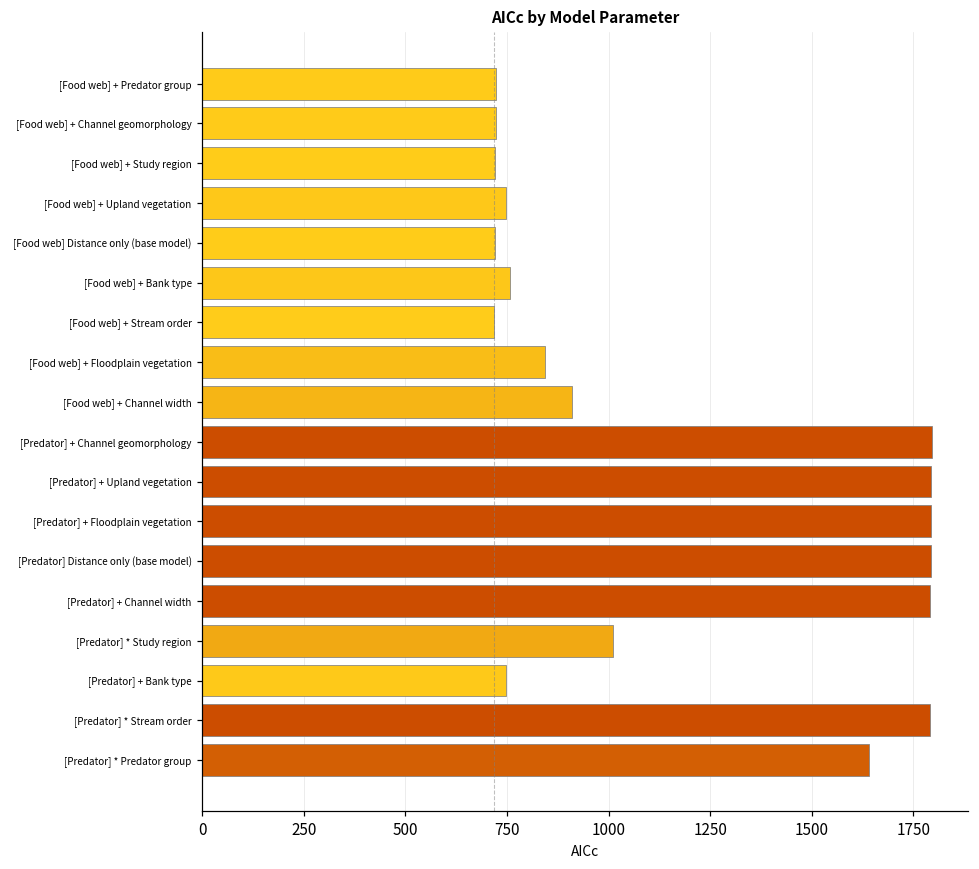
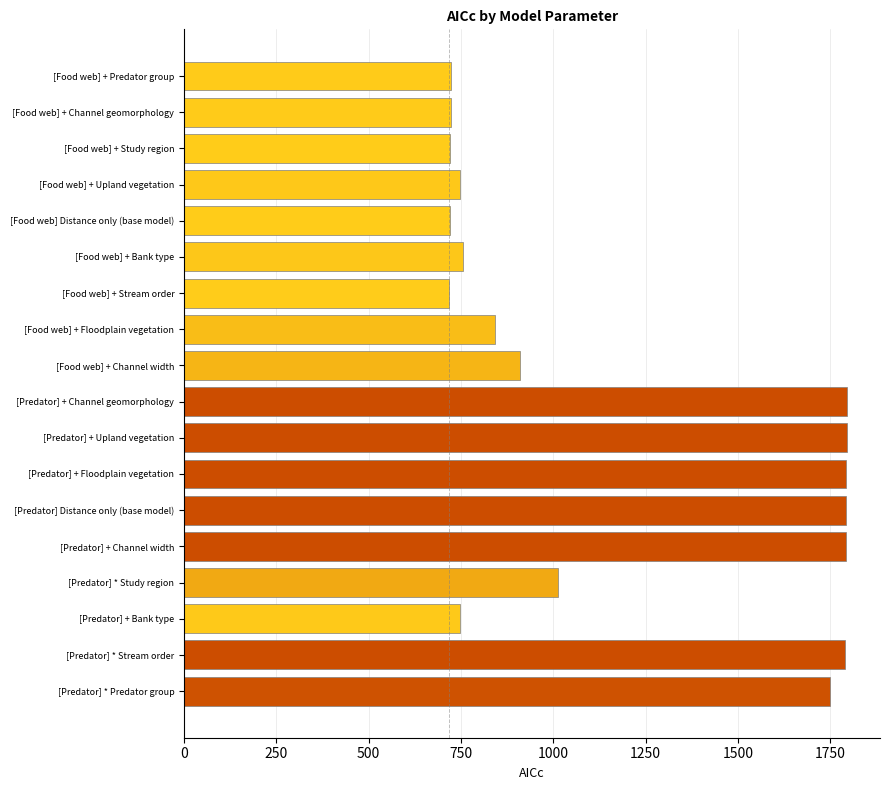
[Predator] * Predator group: 1640 -> 1750
